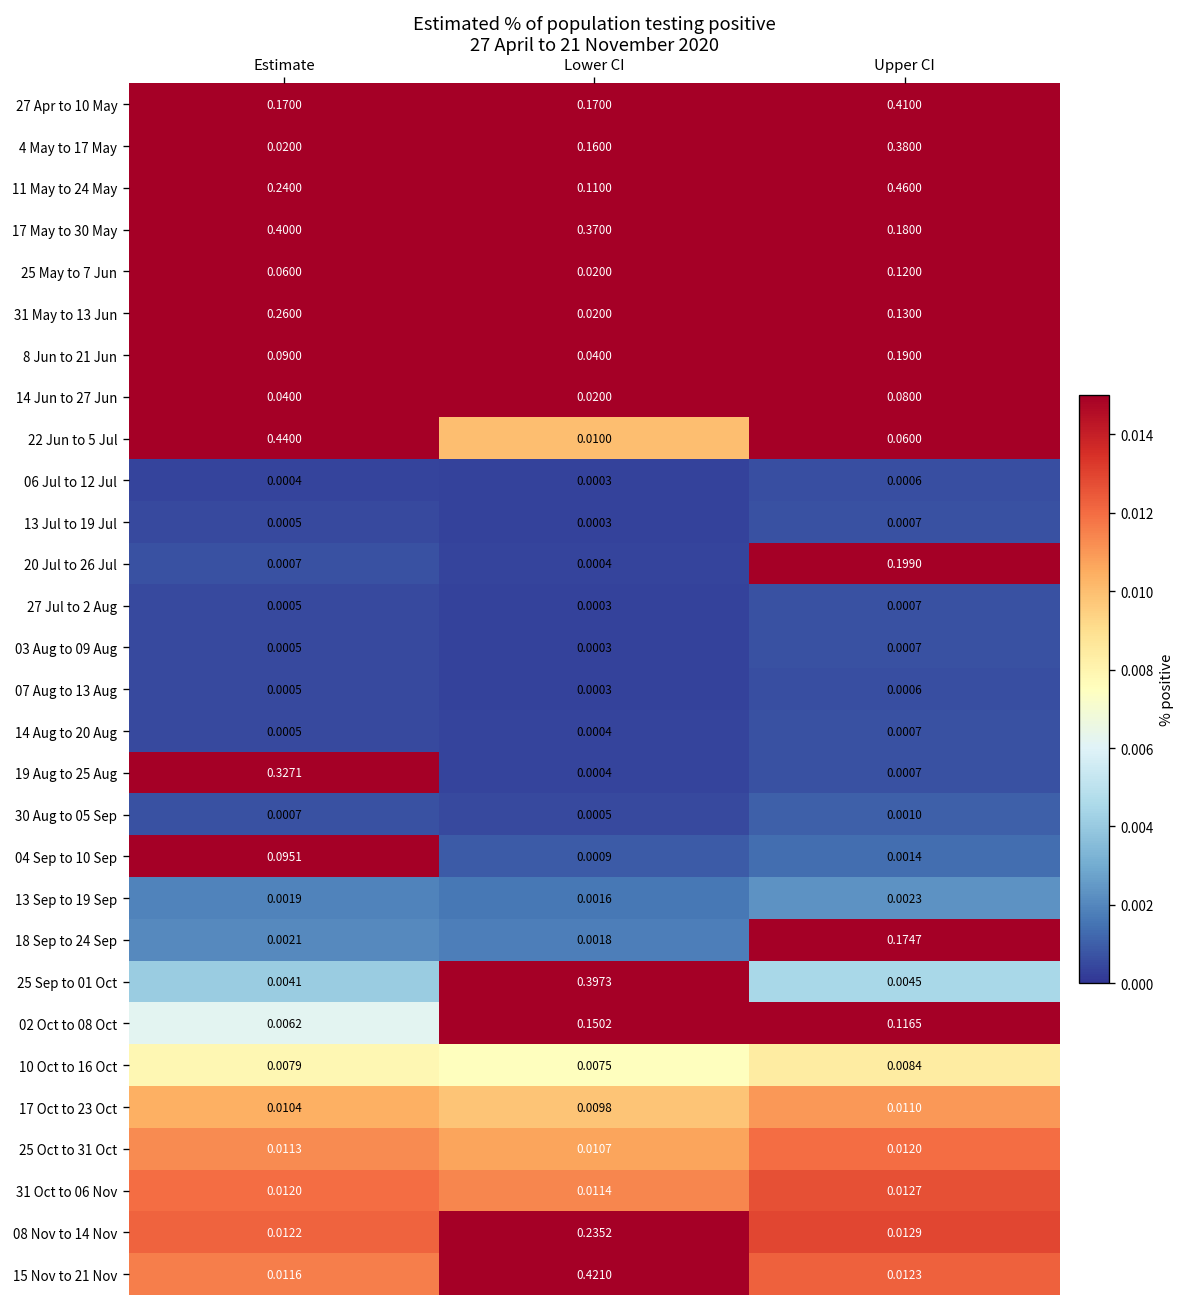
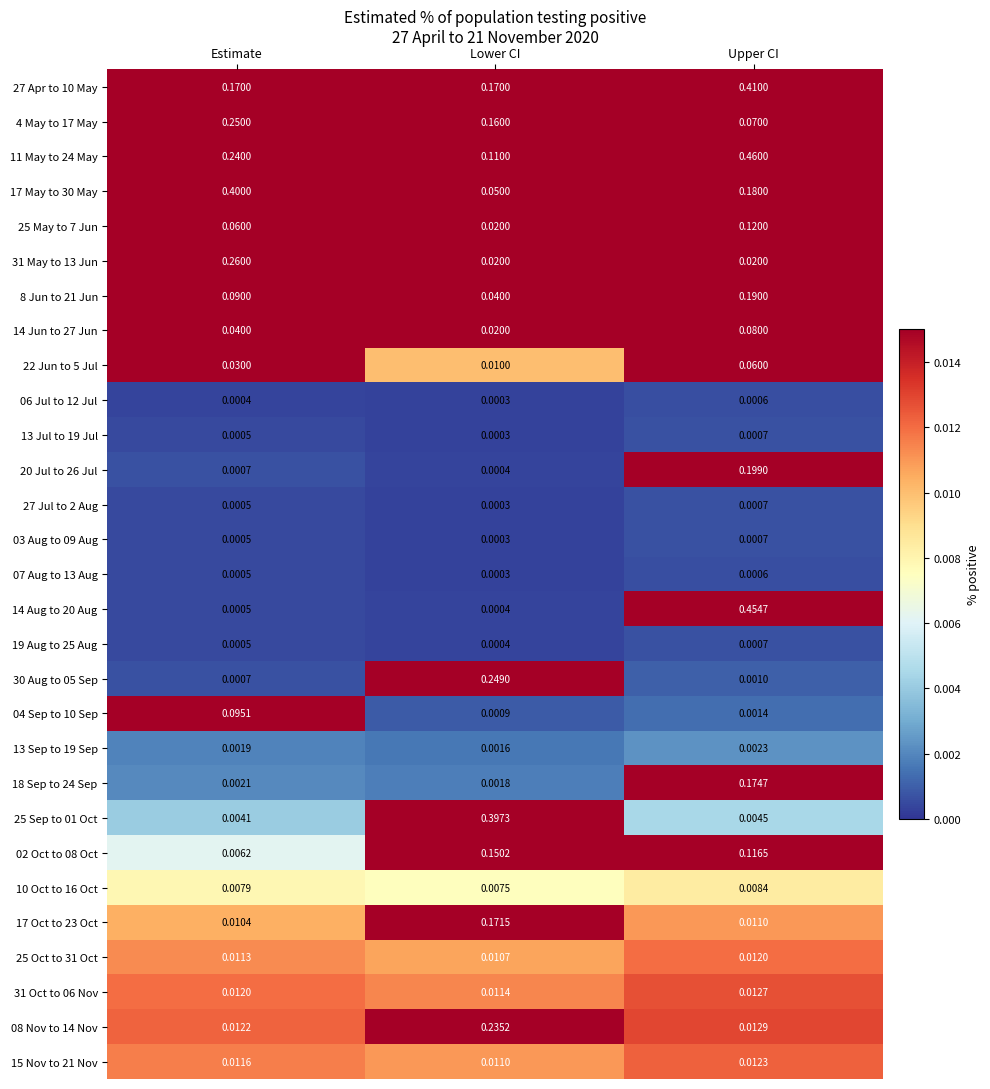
4 May to 17 May, Estimate: 0.0200 -> 0.2500
4 May to 17 May, Upper CI: 0.3800 -> 0.0700
17 May to 30 May, Lower CI: 0.3700 -> 0.0500
31 May to 13 Jun, Upper CI: 0.1300 -> 0.0200
22 Jun to 5 Jul, Estimate: 0.4400 -> 0.0300
14 Aug to 20 Aug, Upper CI: 0.0007 -> 0.4547
19 Aug to 25 Aug, Estimate: 0.3271 -> 0.0005
30 Aug to 05 Sep, Lower CI: 0.0005 -> 0.2490
17 Oct to 23 Oct, Lower CI: 0.0098 -> 0.1715
15 Nov to 21 Nov, Lower CI: 0.4210 -> 0.0110
